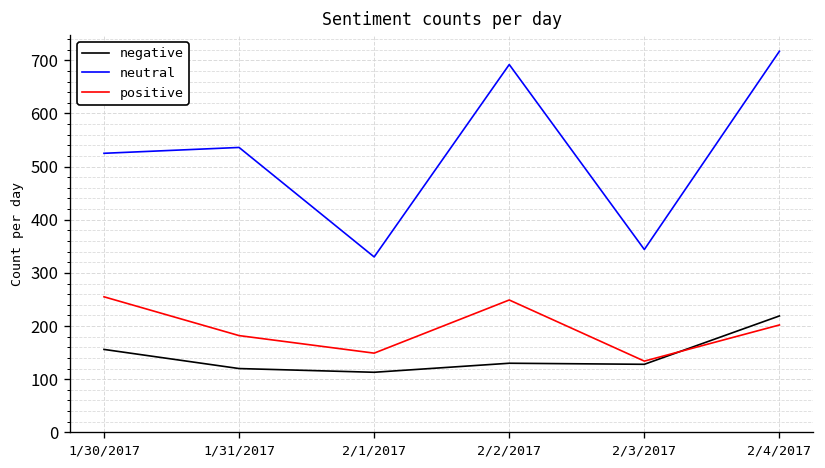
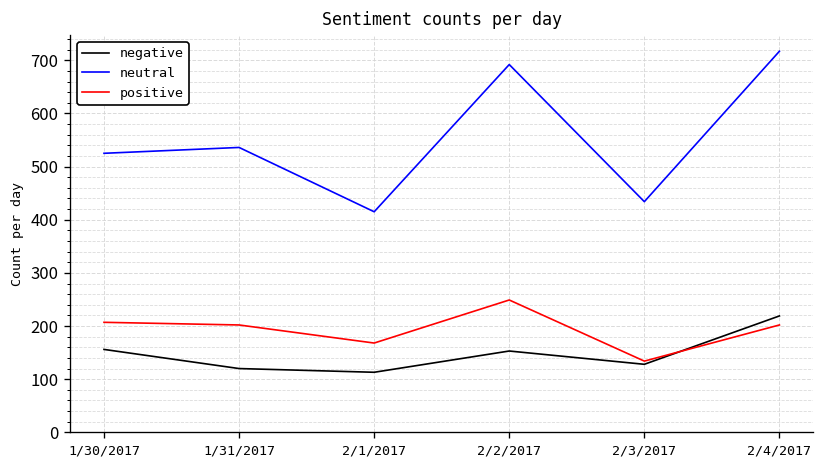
positive, 1/30/2017: 260 -> 210
positive, 1/31/2017: 180 -> 200
neutral, 2/1/2017: 330 -> 420
positive, 2/1/2017: 150 -> 170
negative, 2/2/2017: 130 -> 150
neutral, 2/3/2017: 340 -> 430
